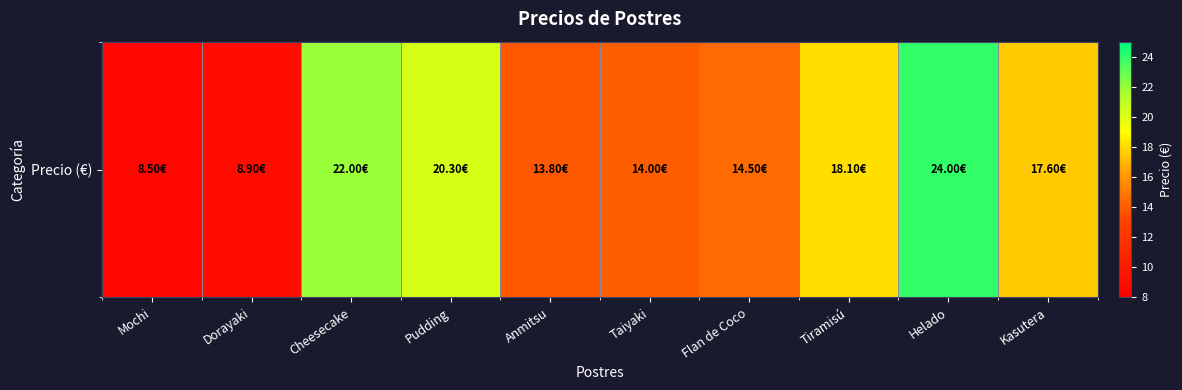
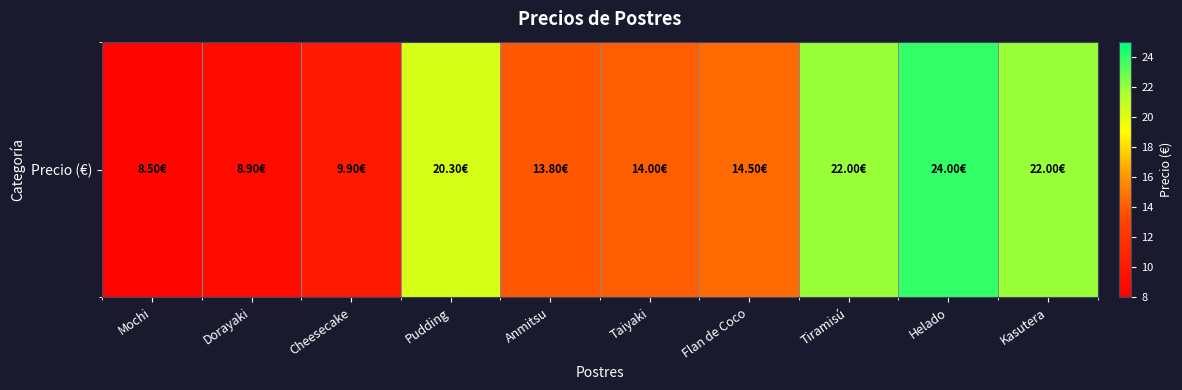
Precio (€), Cheesecake: 22.00€ -> 9.90€
Precio (€), Tiramisú: 18.10€ -> 22.00€
Precio (€), Kasutera: 17.60€ -> 22.00€
